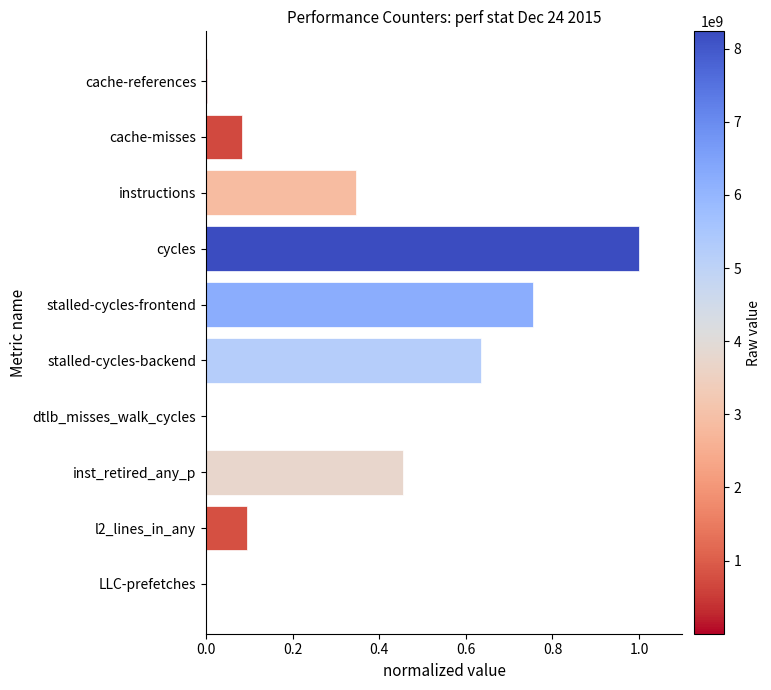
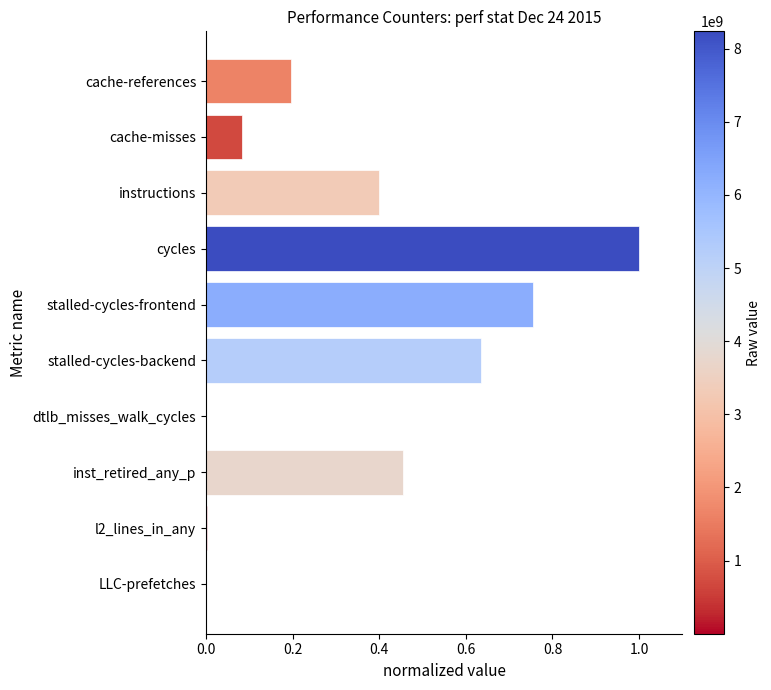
cache-references: 0.00 -> 0.20
instructions: 0.35 -> 0.40
l2_lines_in_any: 0.10 -> 0.00
